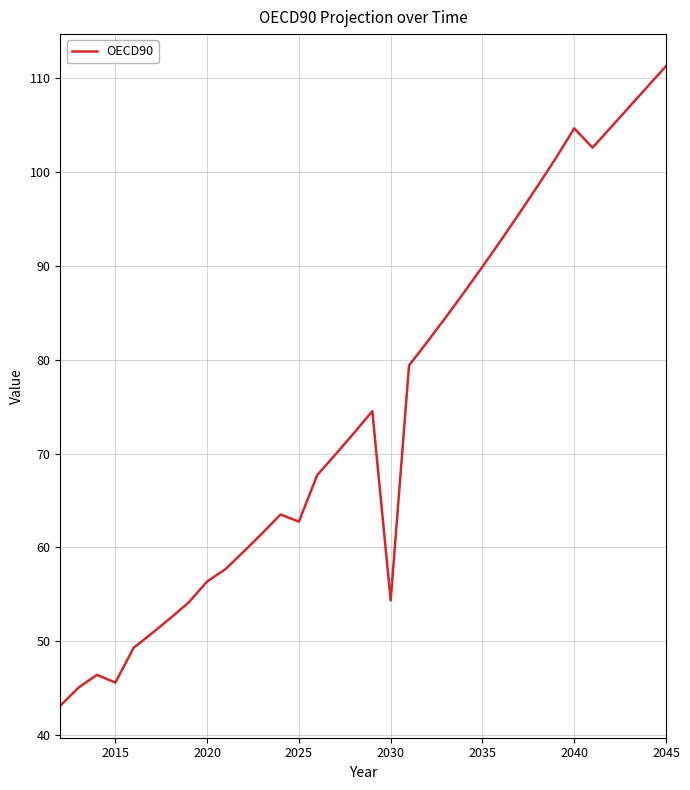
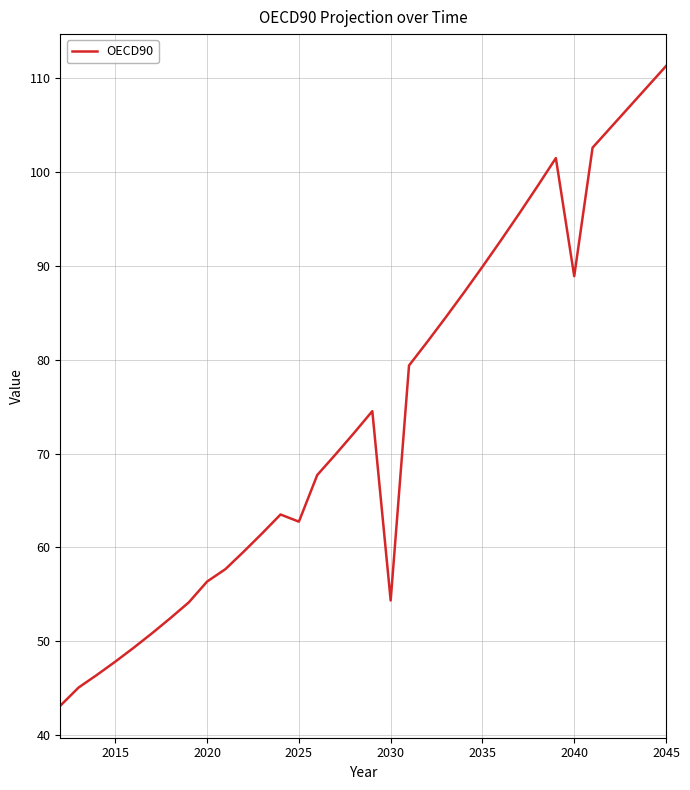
2015: 46 -> 48
2040: 105 -> 89
